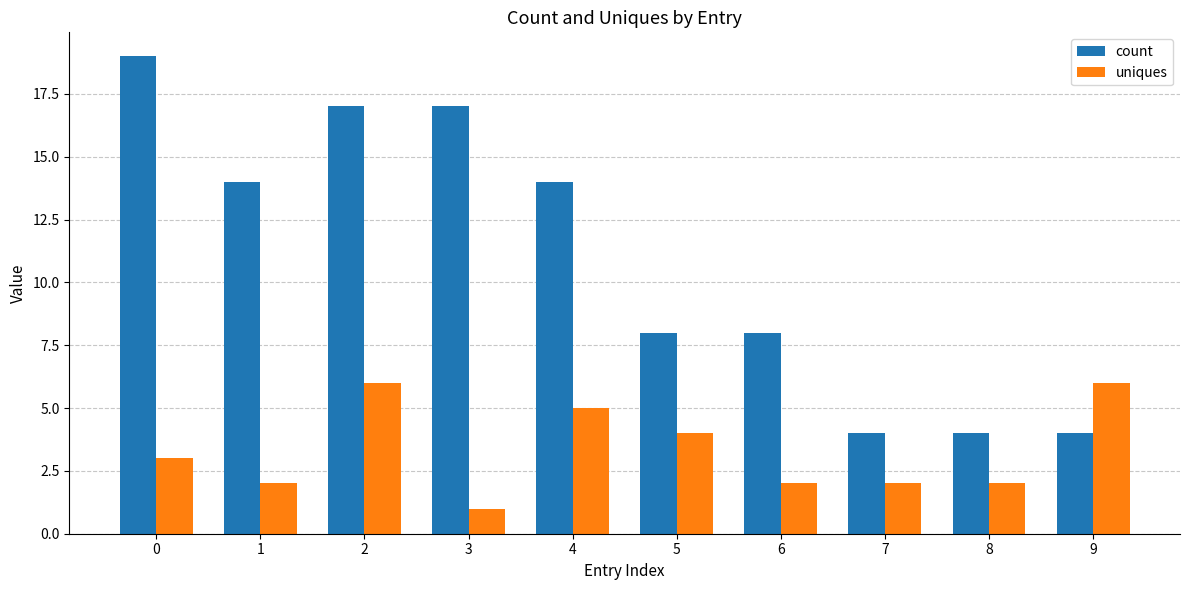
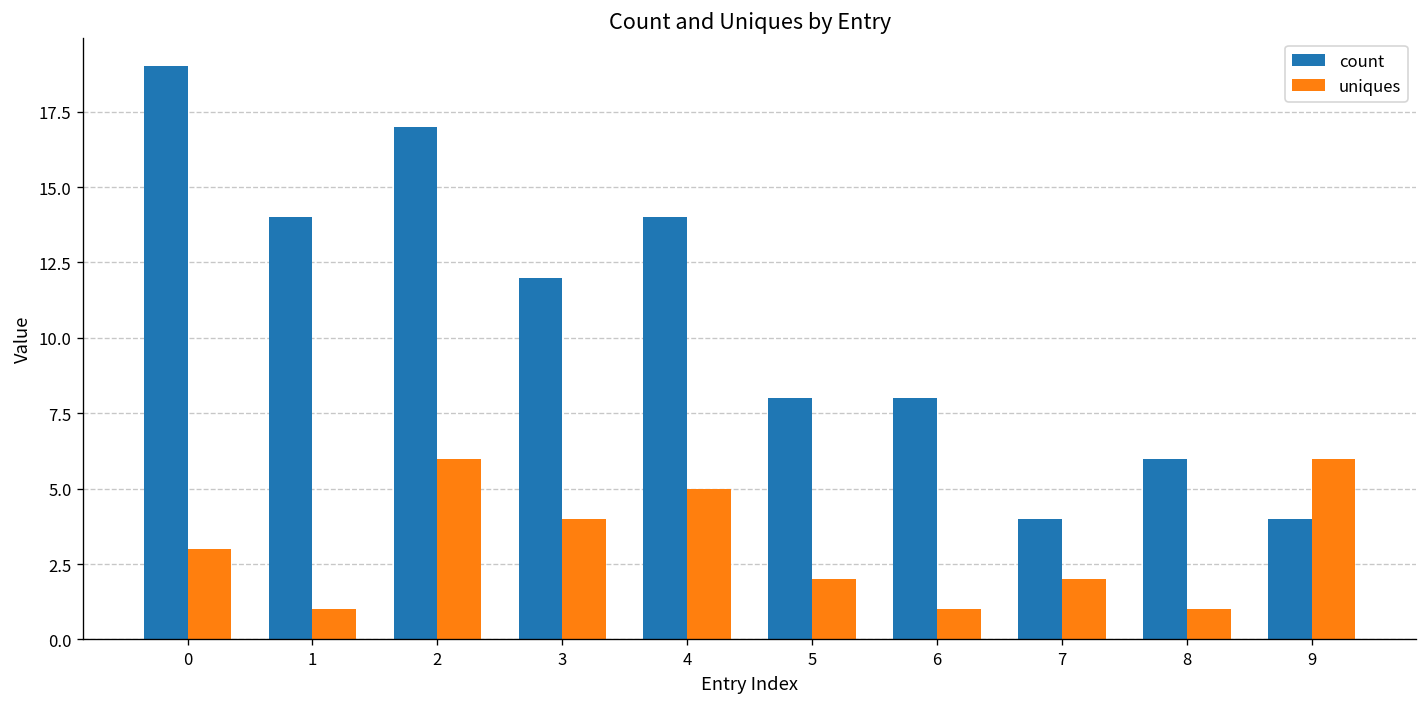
uniques, 1: 2 -> 1
count, 3: 17 -> 12
uniques, 3: 1 -> 4
uniques, 5: 4 -> 2
uniques, 6: 2 -> 1
count, 8: 4 -> 6
uniques, 8: 2 -> 1
